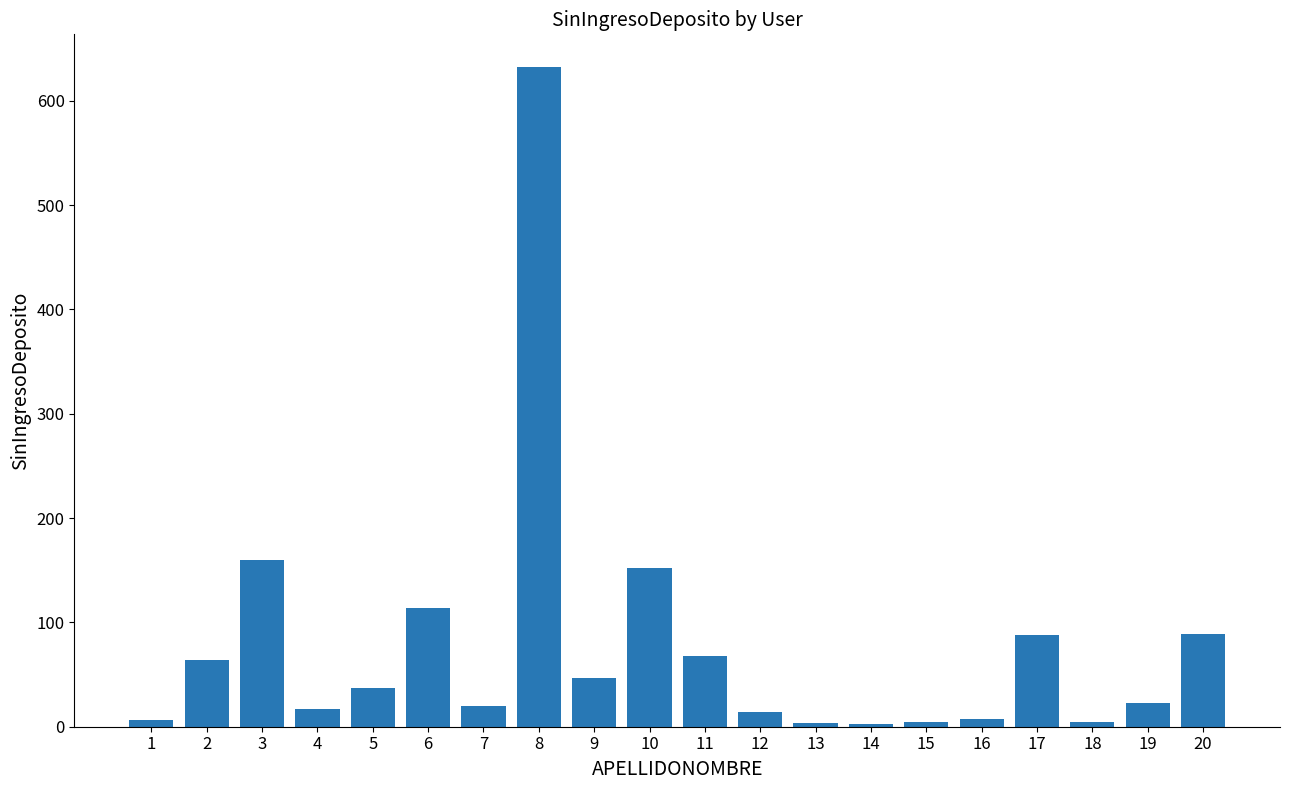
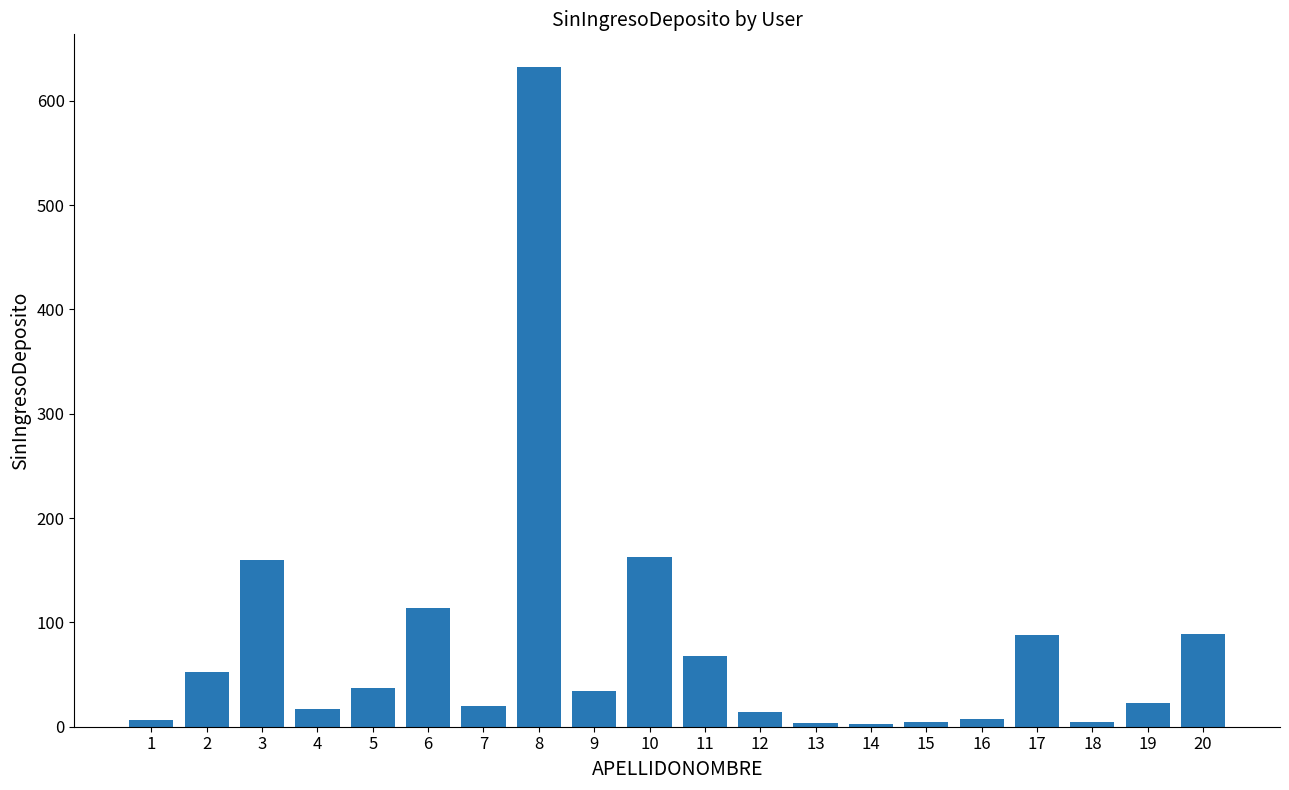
2: 64 -> 52
9: 47 -> 34
10: 152 -> 163
